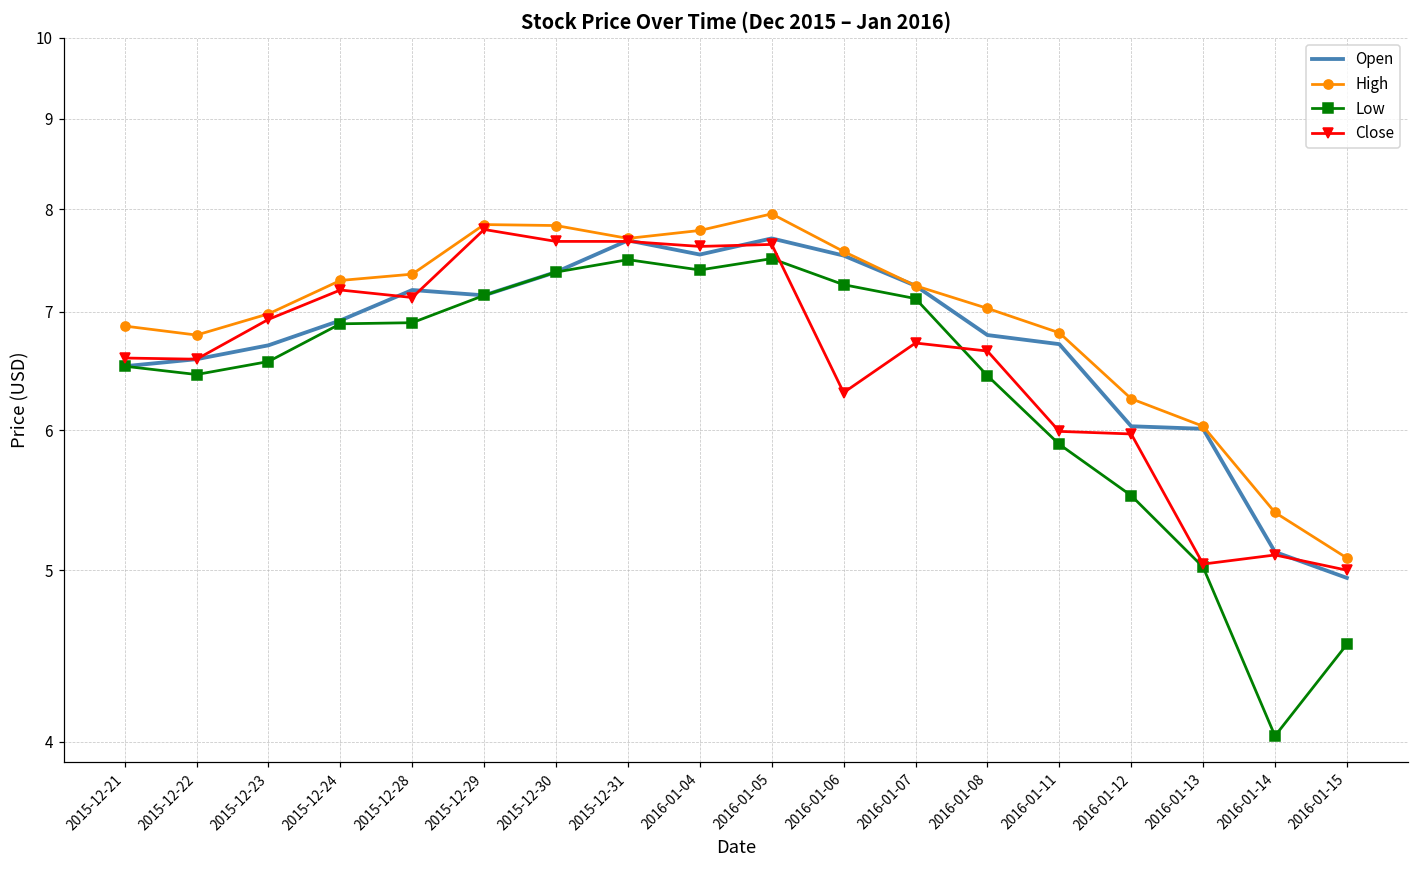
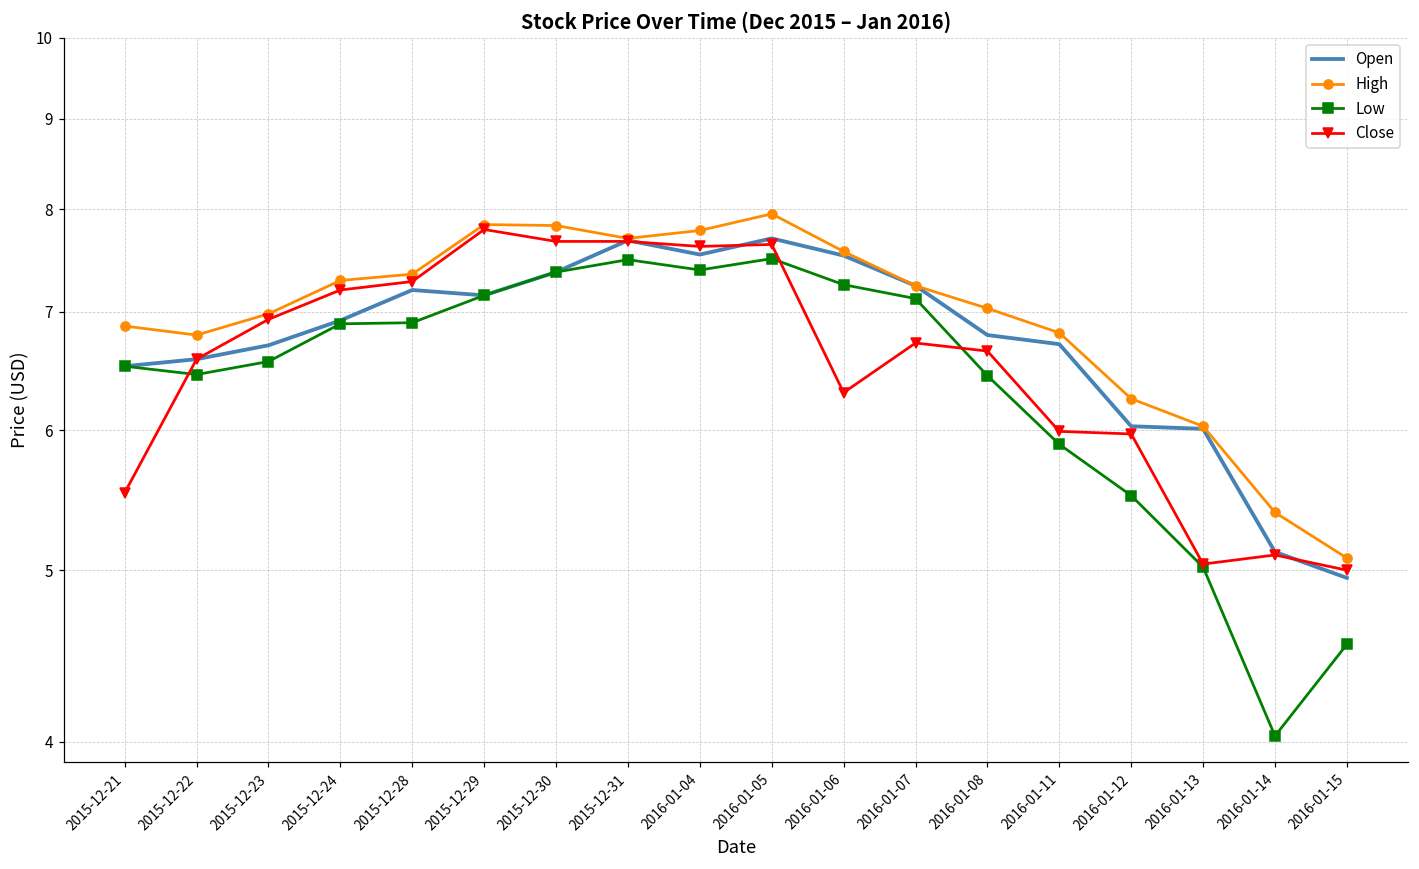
Close, 2015-12-21: 6.59 -> 5.53
Close, 2015-12-28: 7.1 -> 7.3
